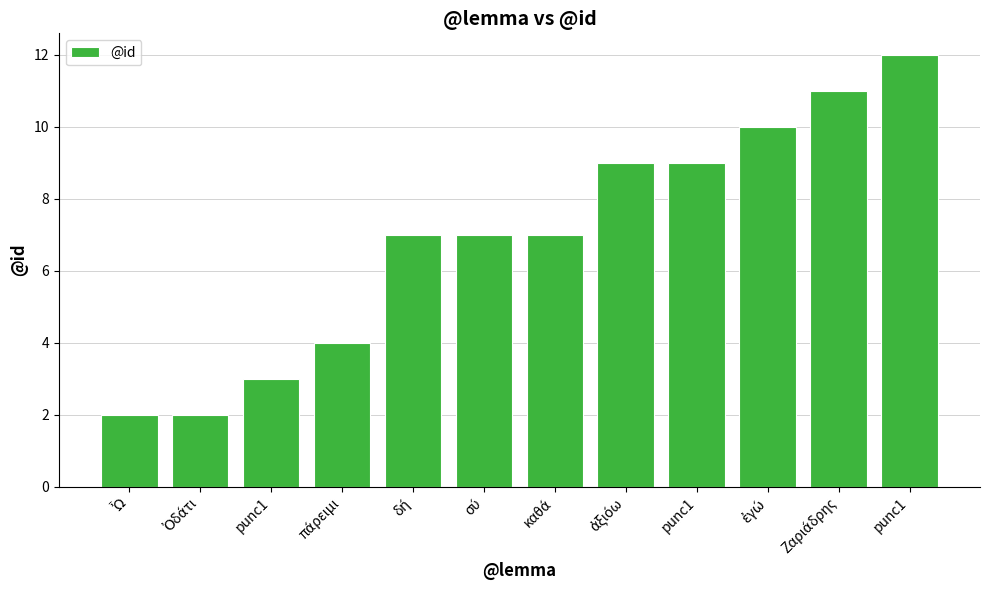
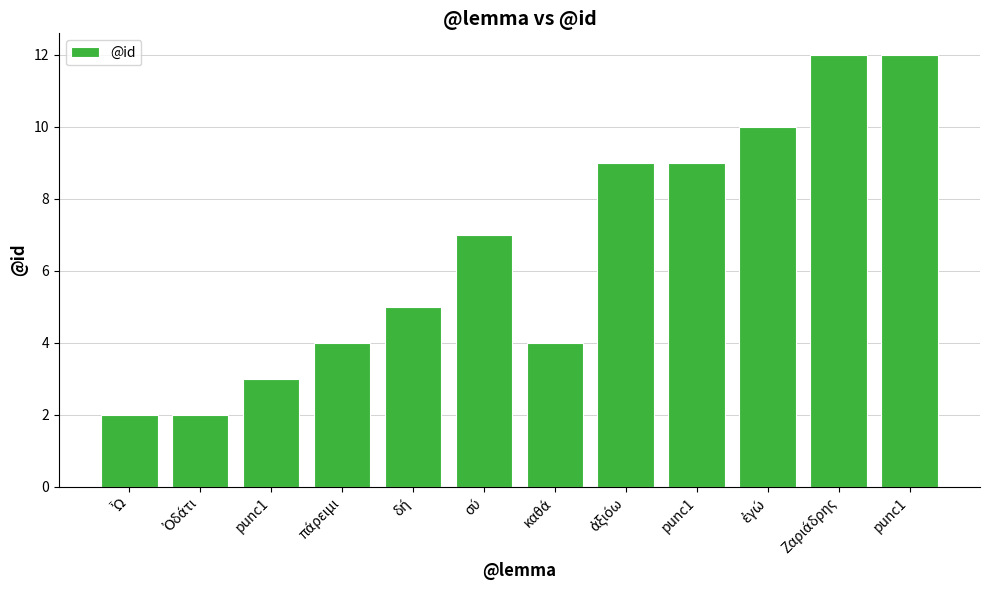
δή: 7 -> 5
καθά: 7 -> 4
Ζαριάδρης: 11 -> 12
